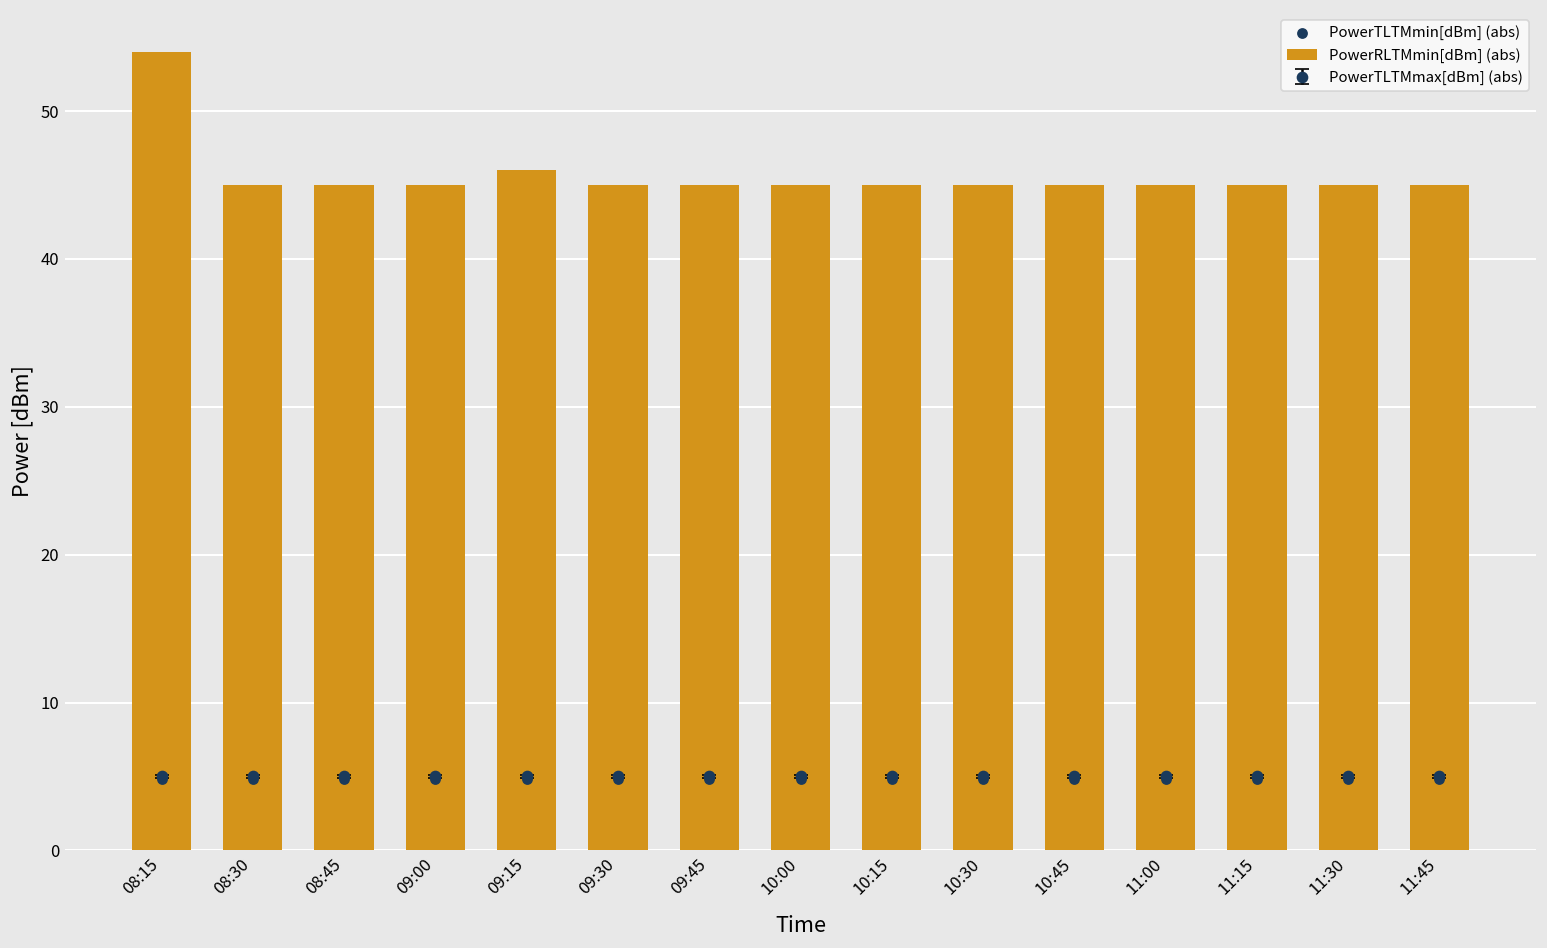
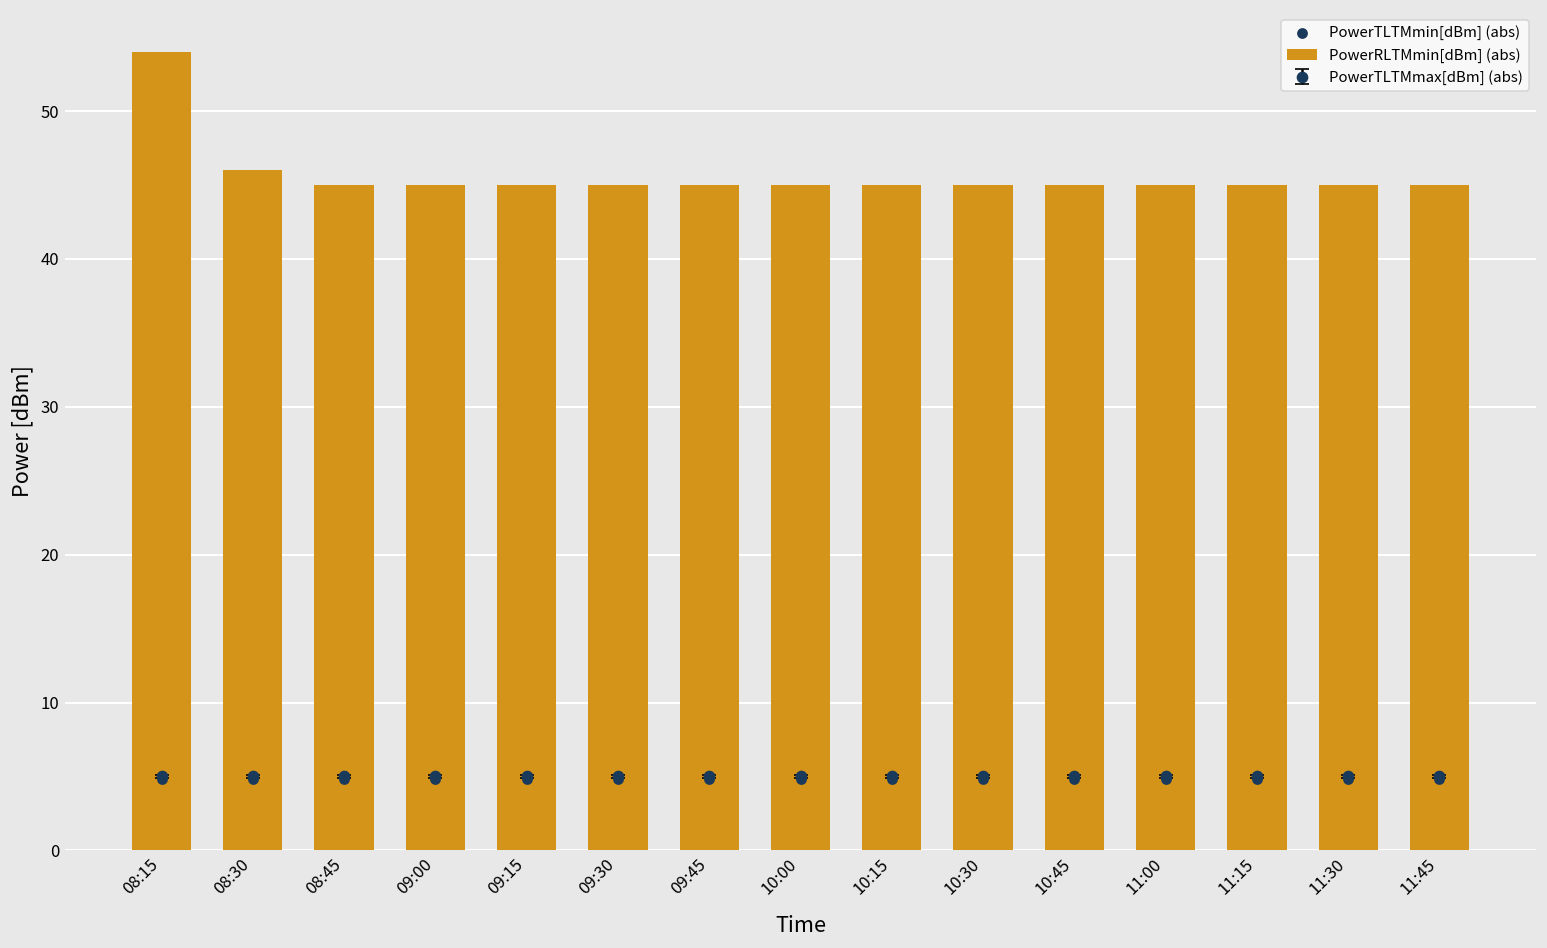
PowerRLTMmin[dBm] (abs), 08:30: 45.0 -> 46.0
PowerRLTMmin[dBm] (abs), 09:15: 46.0 -> 45.0
